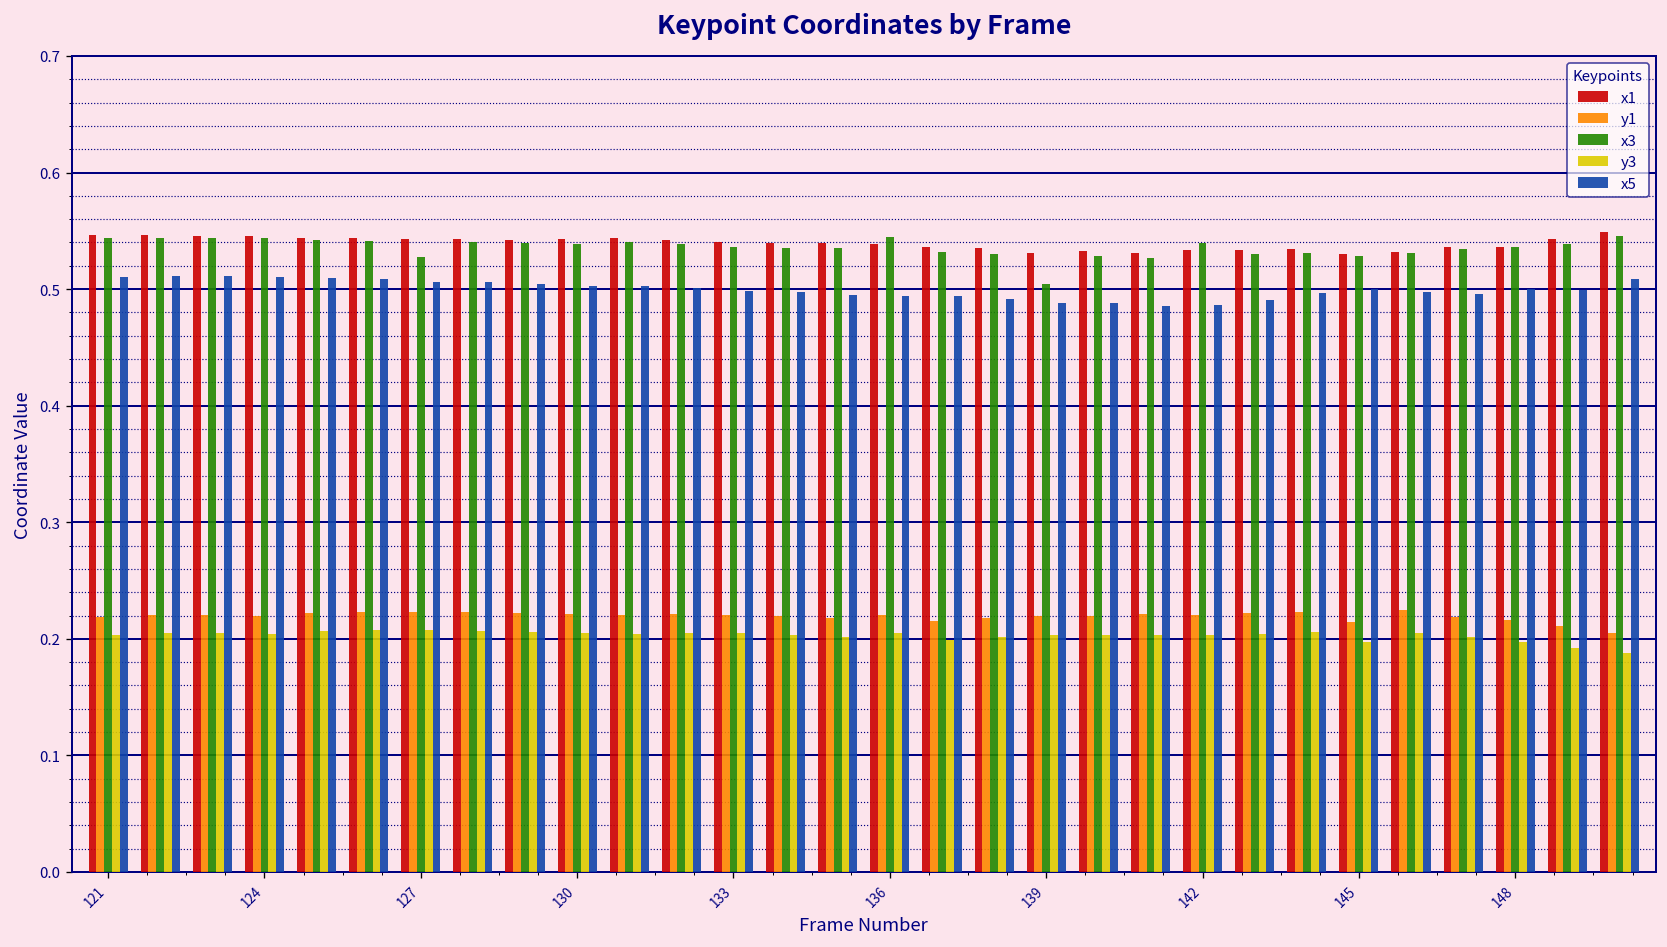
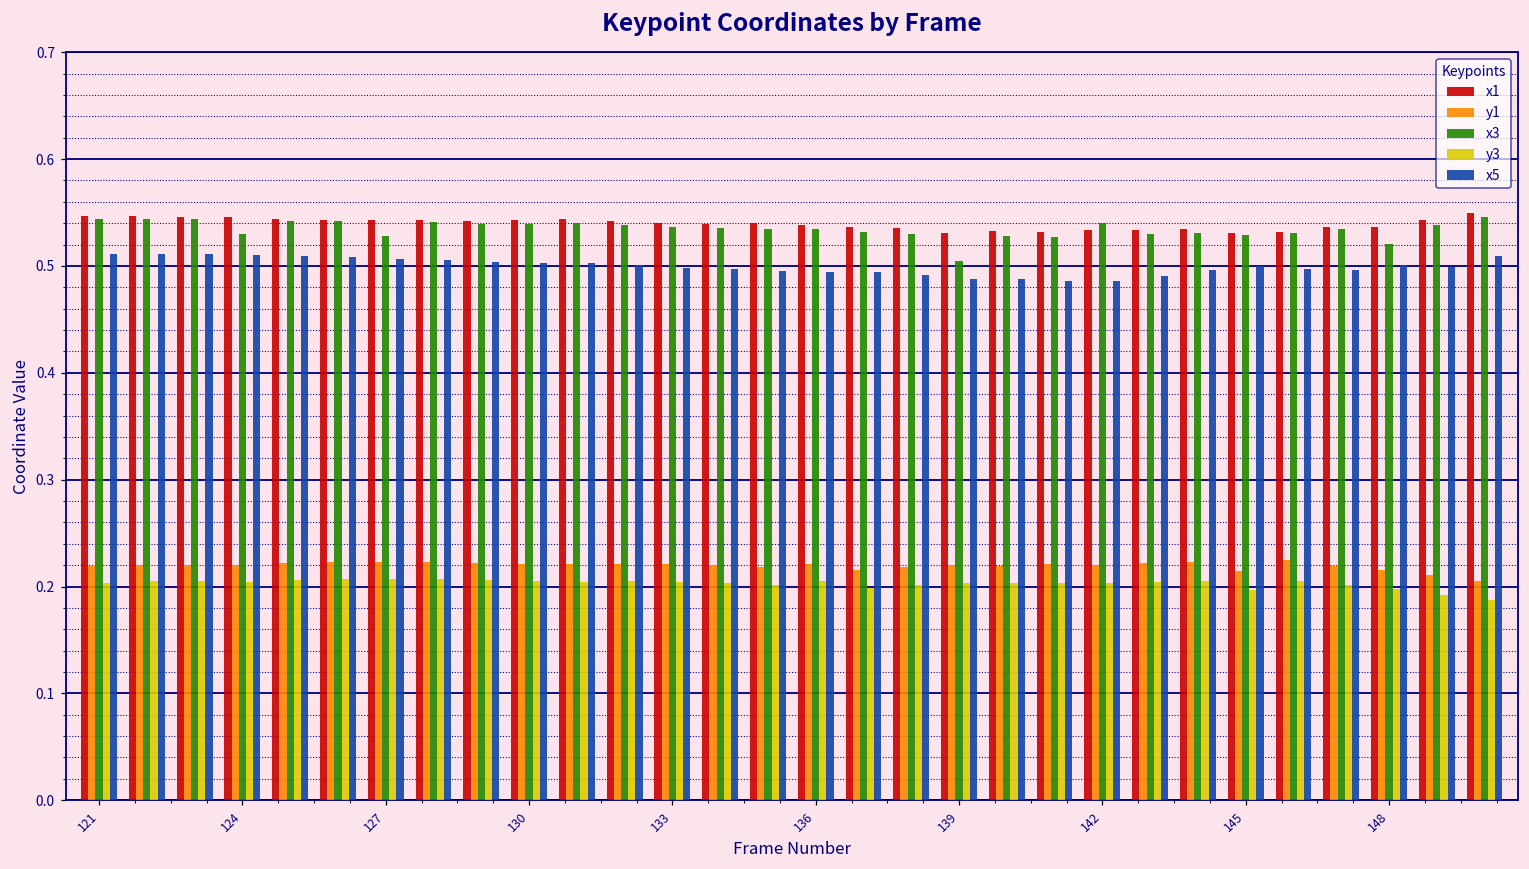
x3, 124: 0.54 -> 0.53
x3, 136: 0.55 -> 0.53
x3, 148: 0.54 -> 0.52
